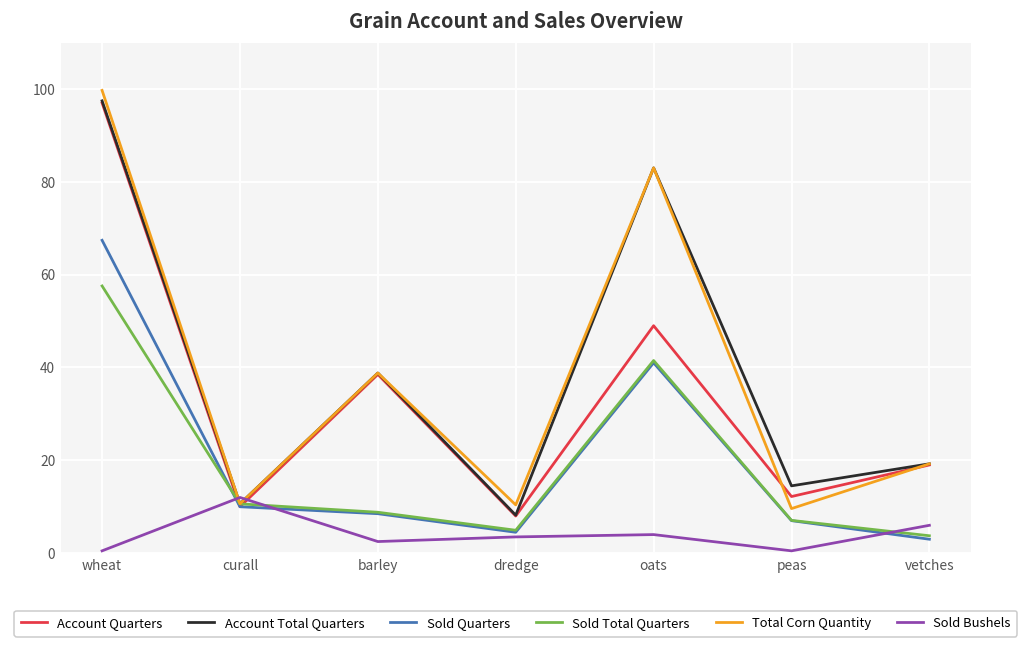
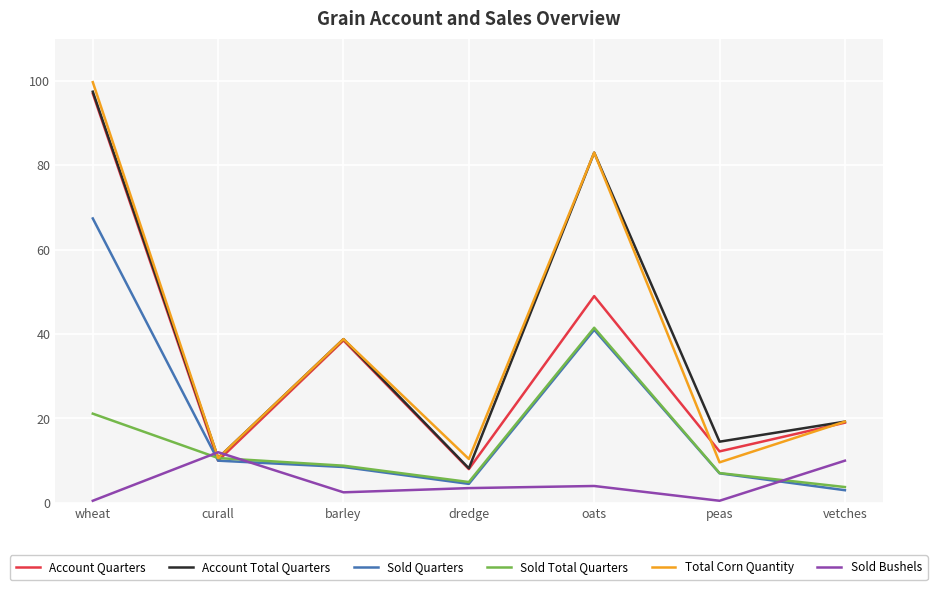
Sold Total Quarters, wheat: 58 -> 21
Sold Bushels, vetches: 6 -> 10
